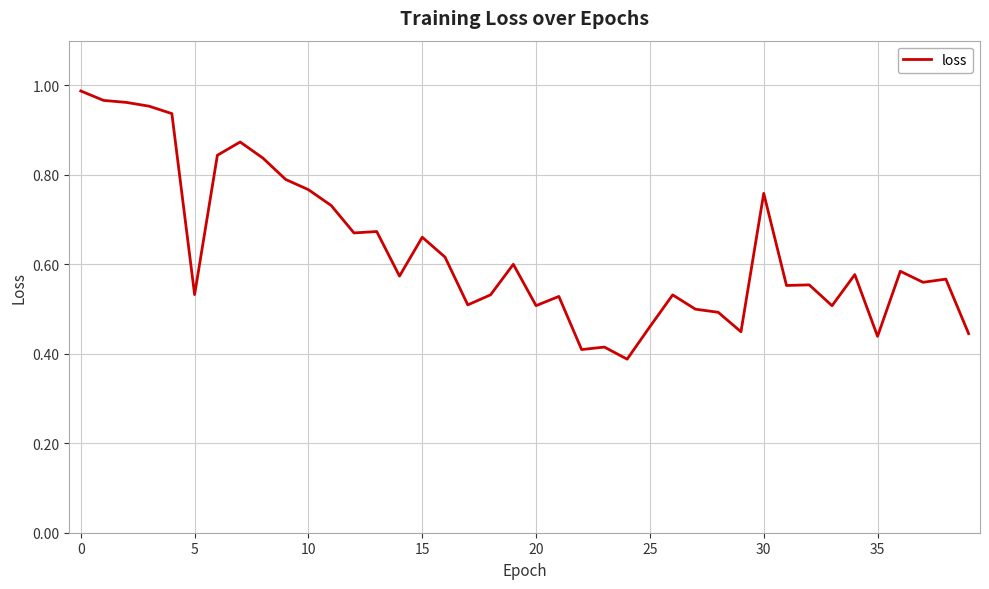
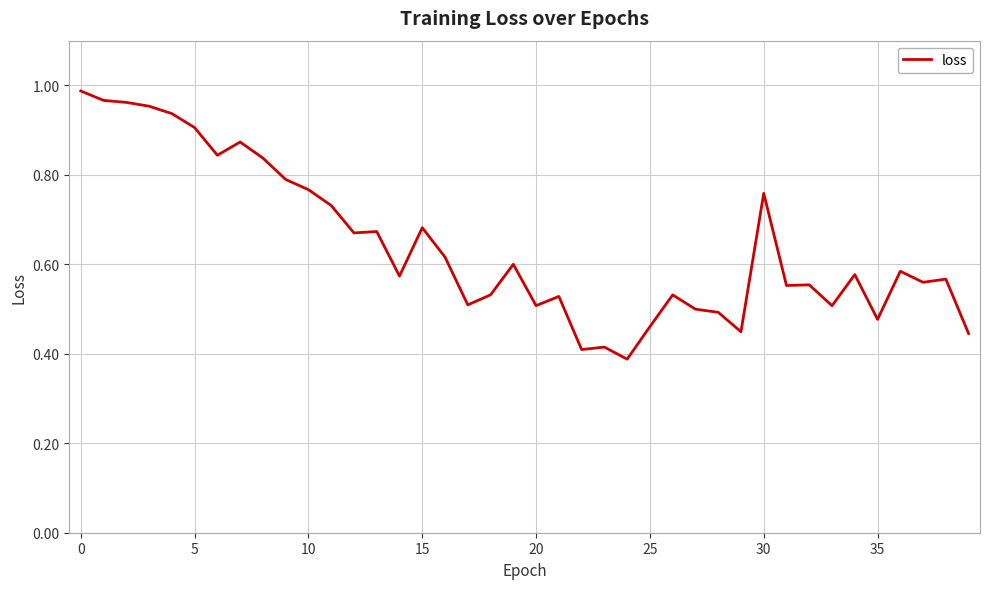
5: 0.53 -> 0.91
15: 0.66 -> 0.68
35: 0.44 -> 0.48
